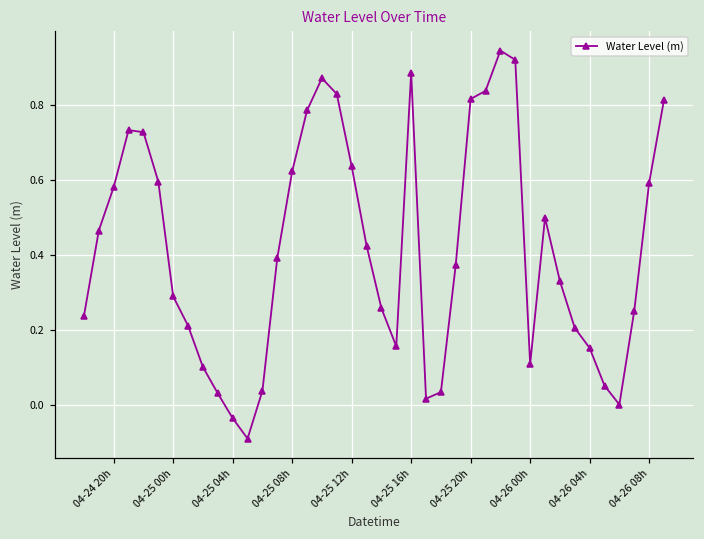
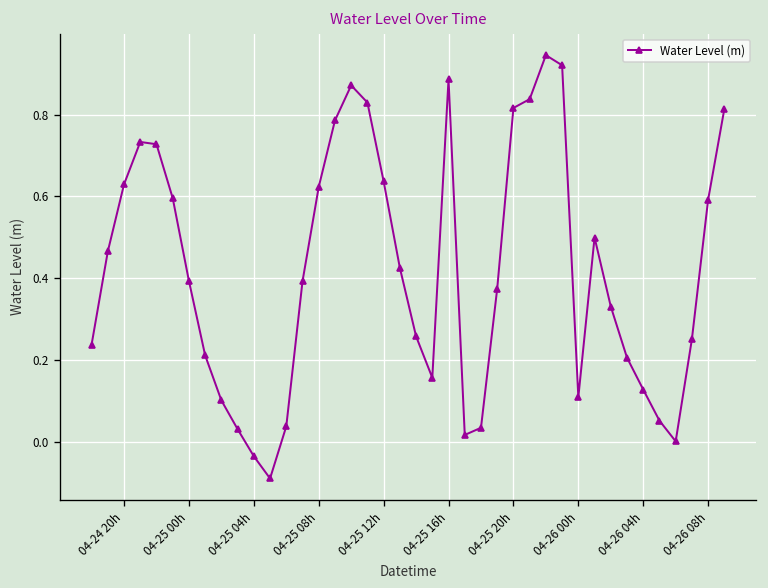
04-24 20h: 0.58 -> 0.63
04-25 00h: 0.29 -> 0.39
04-26 04h: 0.15 -> 0.13
